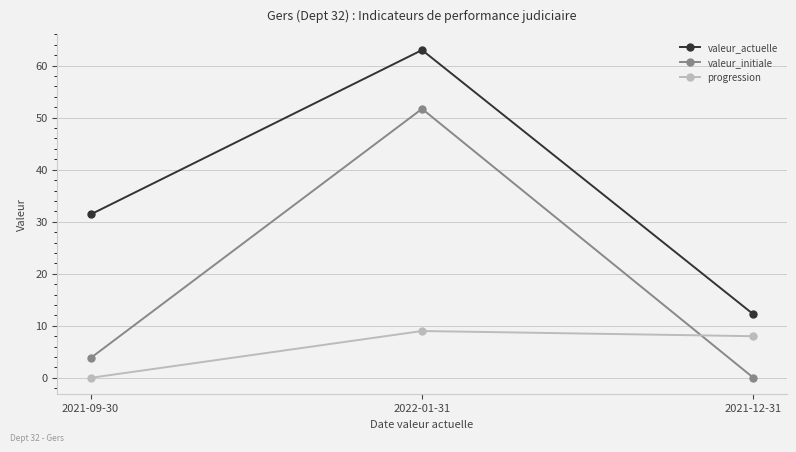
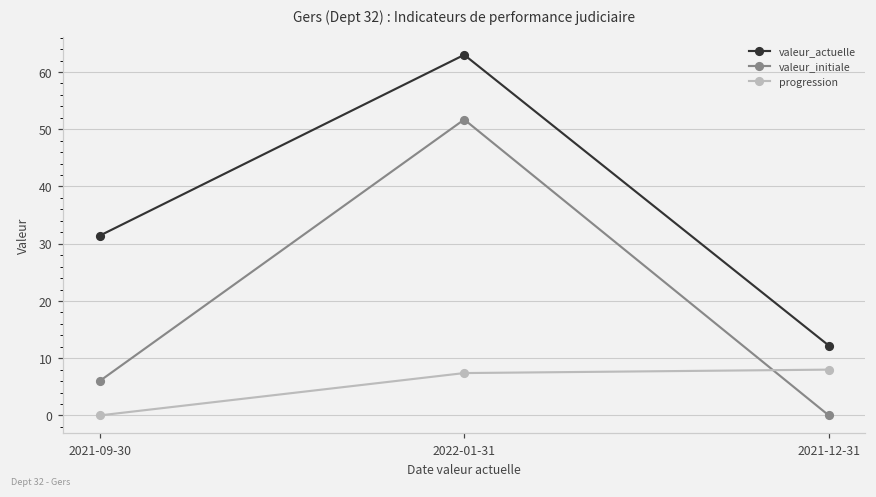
valeur_initiale, 2021-09-30: 4 -> 6
progression, 2022-01-31: 9 -> 7
